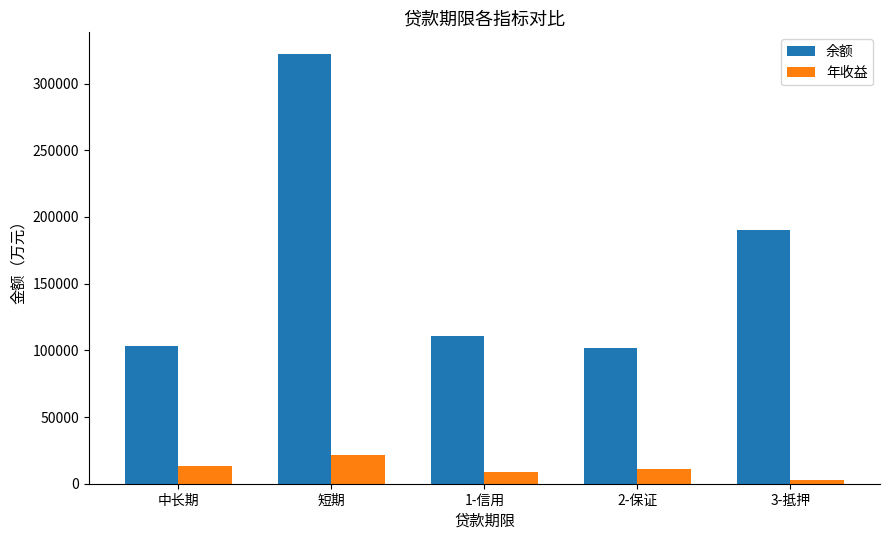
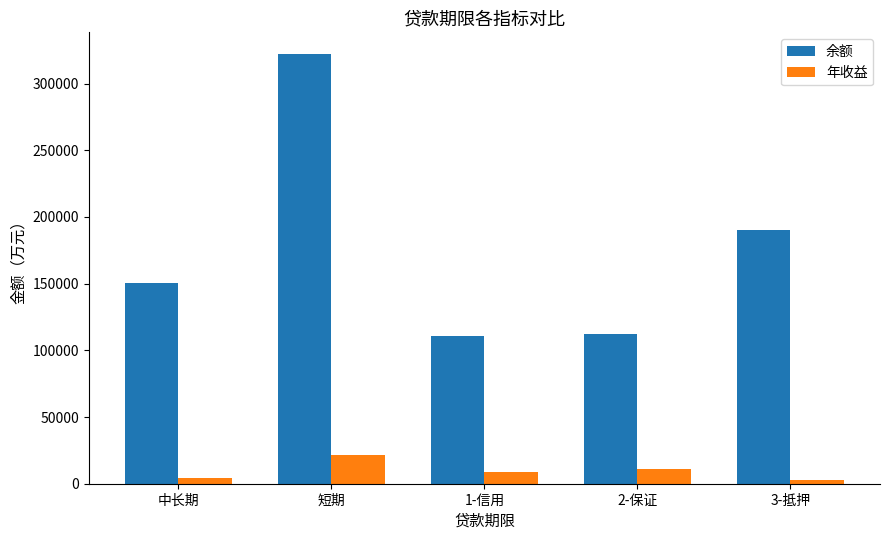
余额, 中长期: 103000 -> 151000
年收益, 中长期: 13000 -> 4000
余额, 2-保证: 101000 -> 112000
